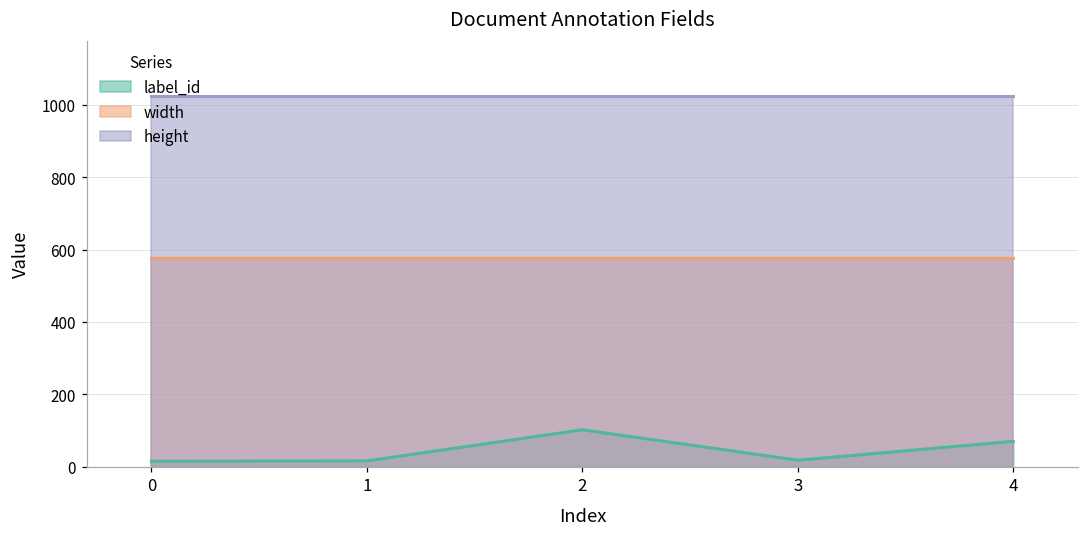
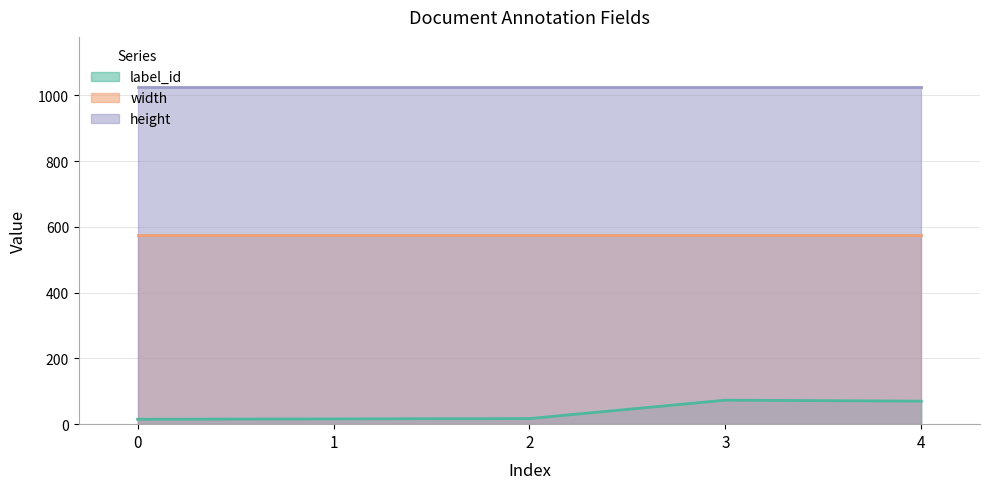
label_id, 2: 100 -> 20
label_id, 3: 20 -> 70
